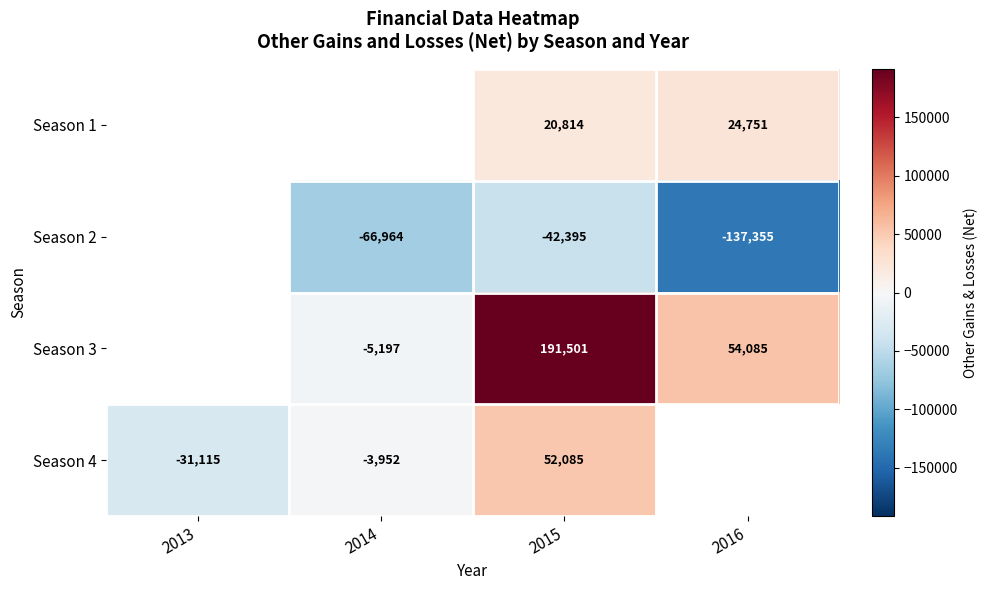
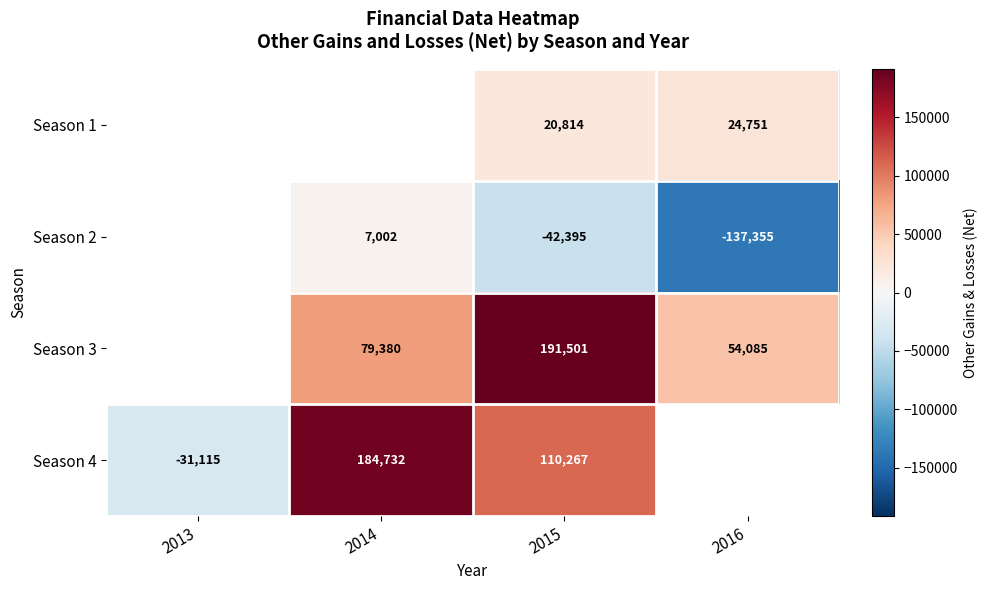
Season 2, 2014: -66,964 -> 7,002
Season 3, 2014: -5,197 -> 79,380
Season 4, 2014: -3,952 -> 184,732
Season 4, 2015: 52,085 -> 110,267
